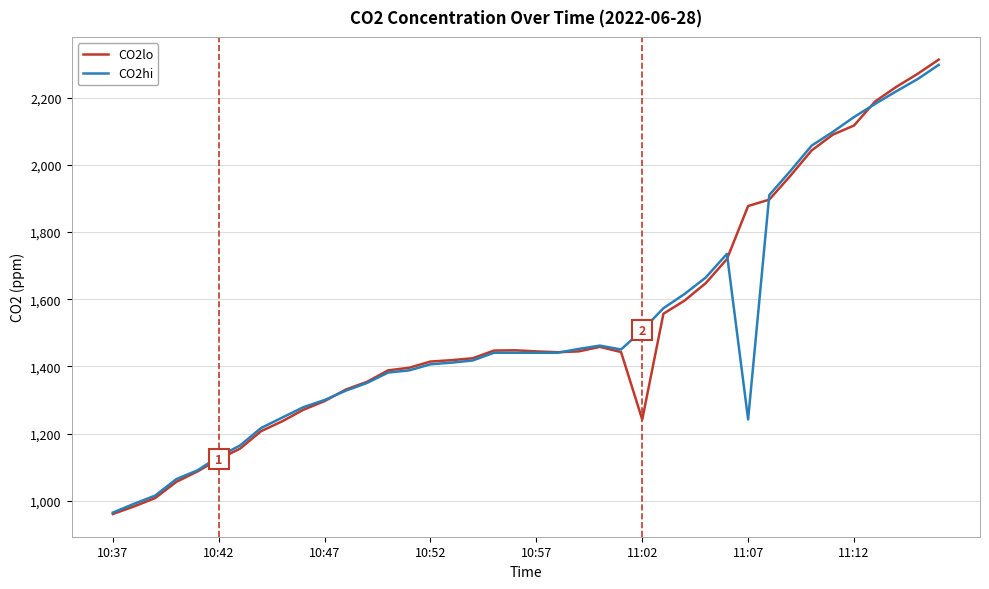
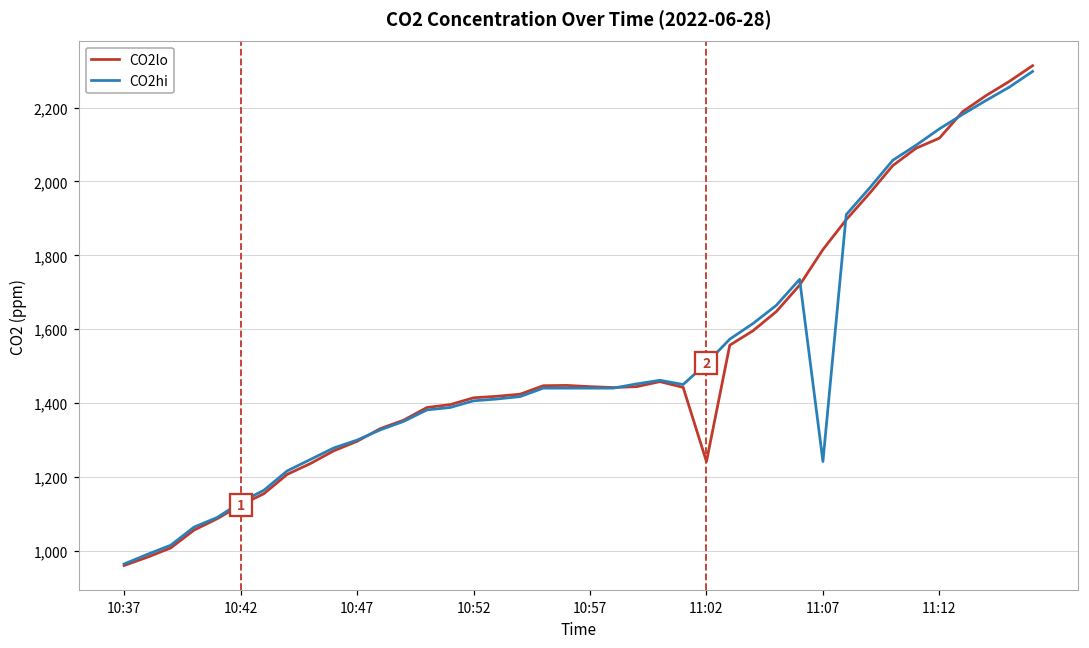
CO2lo, 11:07: 1,880 -> 1,820
